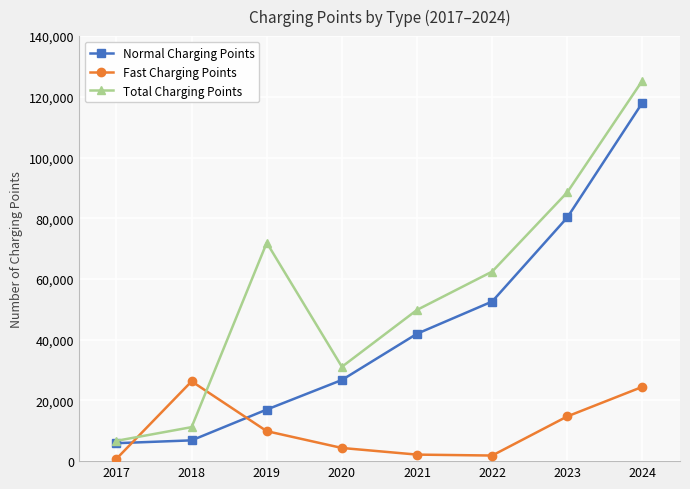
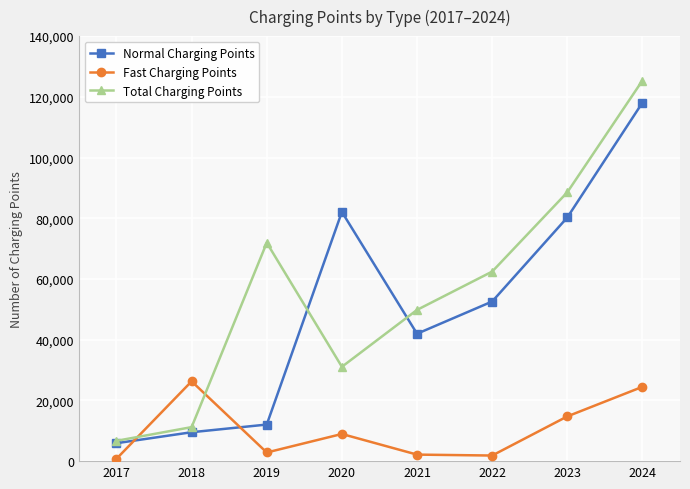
Normal Charging Points, 2018: 7,000 -> 10,000
Normal Charging Points, 2019: 17,000 -> 12,000
Fast Charging Points, 2019: 10,000 -> 3,000
Normal Charging Points, 2020: 27,000 -> 82,000
Fast Charging Points, 2020: 4,000 -> 9,000
